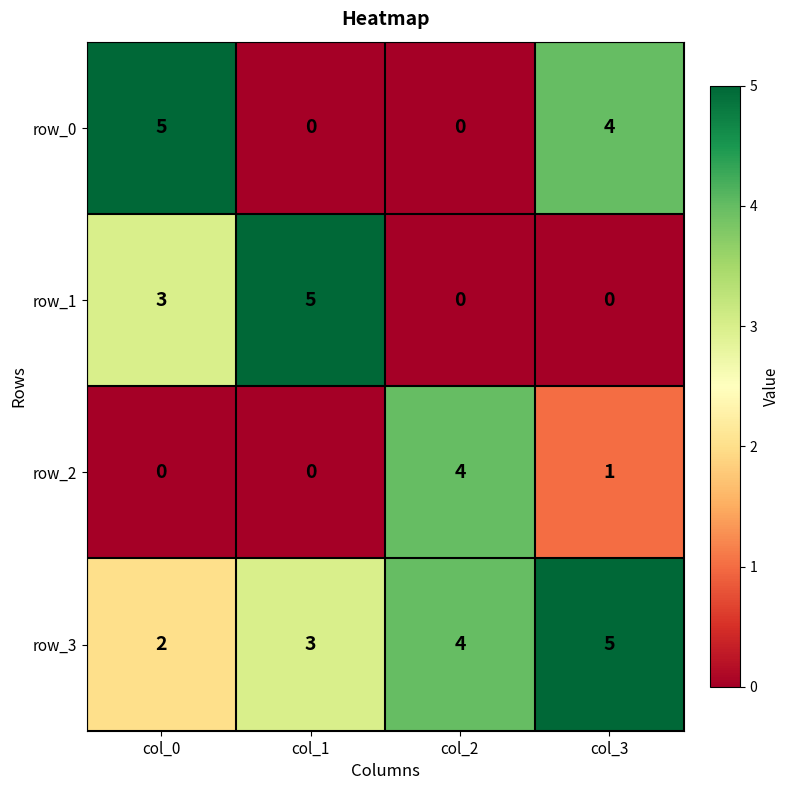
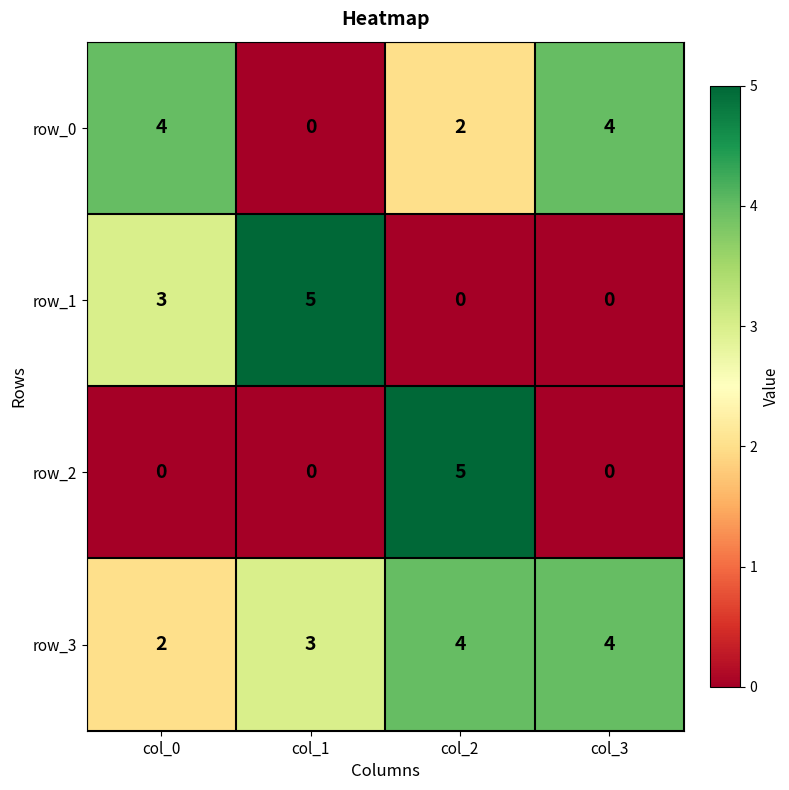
row_0, col_0: 5 -> 4
row_0, col_2: 0 -> 2
row_2, col_2: 4 -> 5
row_2, col_3: 1 -> 0
row_3, col_3: 5 -> 4
